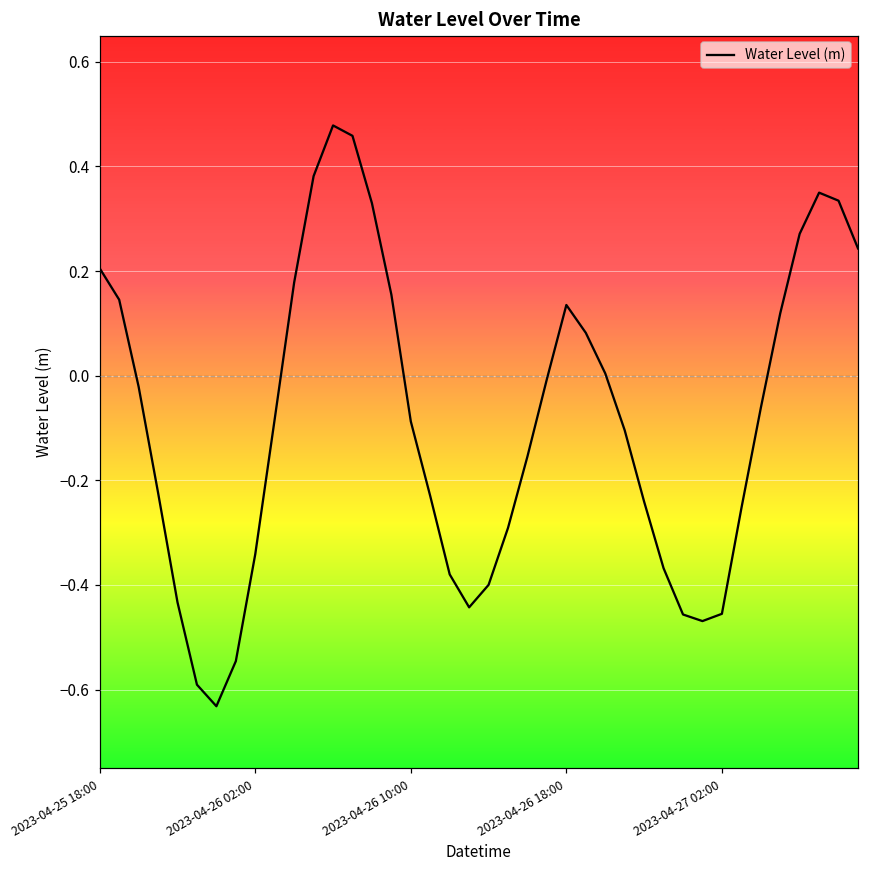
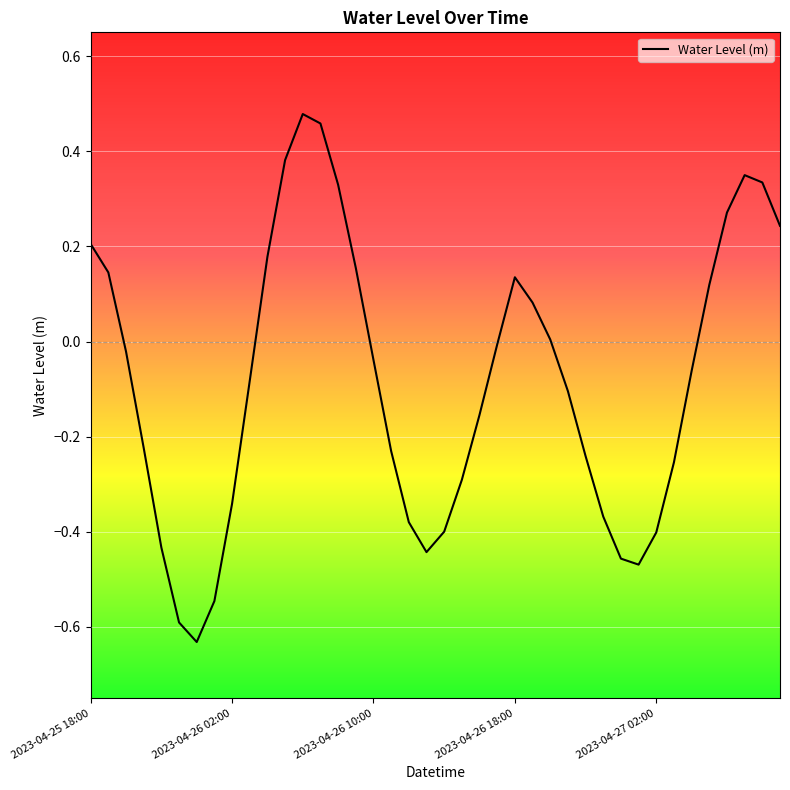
2023-04-26 10:00: -0.09 -> -0.04
2023-04-27 02:00: -0.46 -> -0.40
